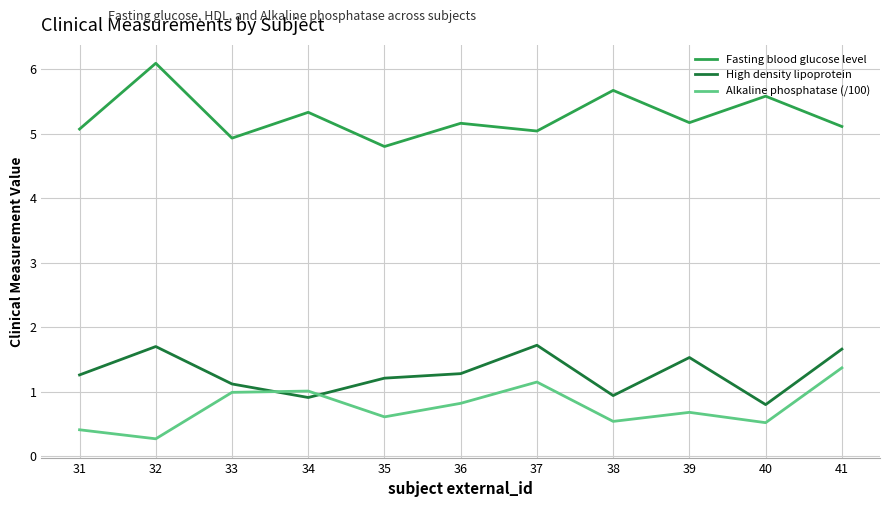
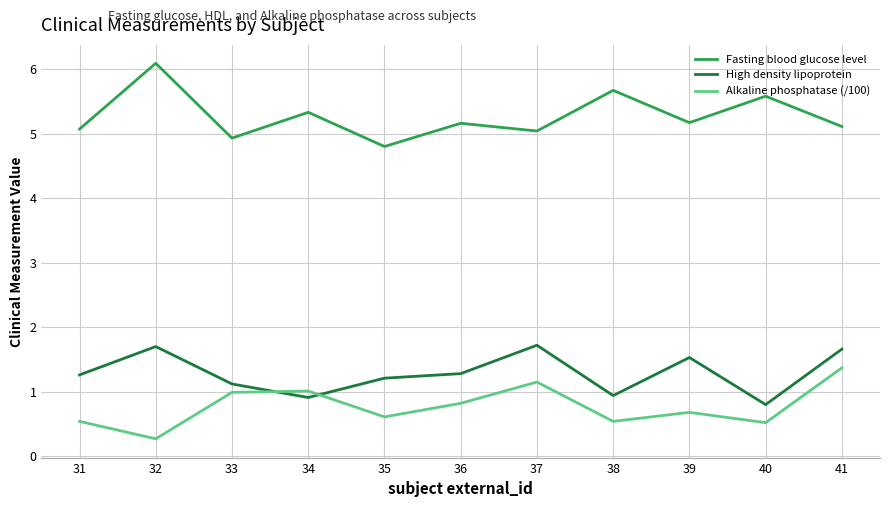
Alkaline phosphatase (/100), 31: 0.4 -> 0.5
